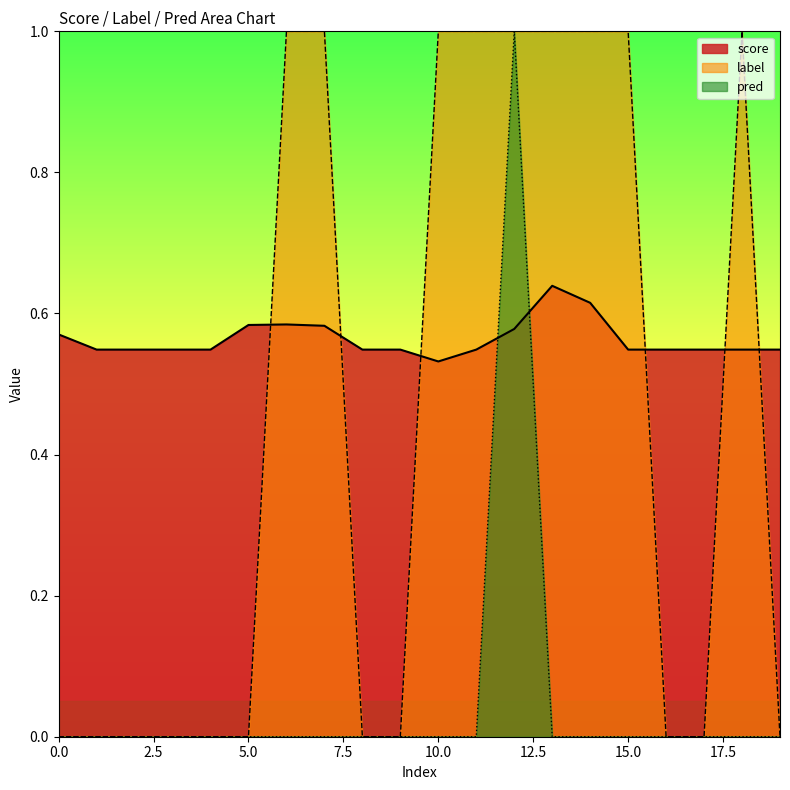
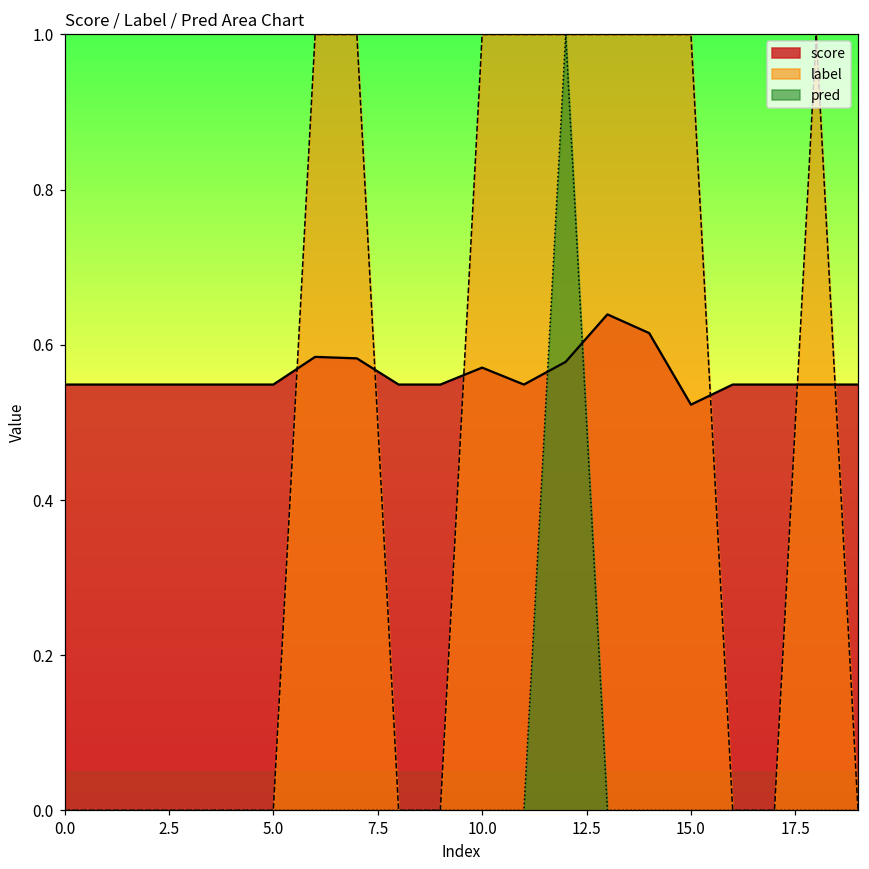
score, 0.0: 0.57 -> 0.55
score, 5.0: 0.58 -> 0.55
score, 10.0: 0.53 -> 0.57
score, 15.0: 0.55 -> 0.52
